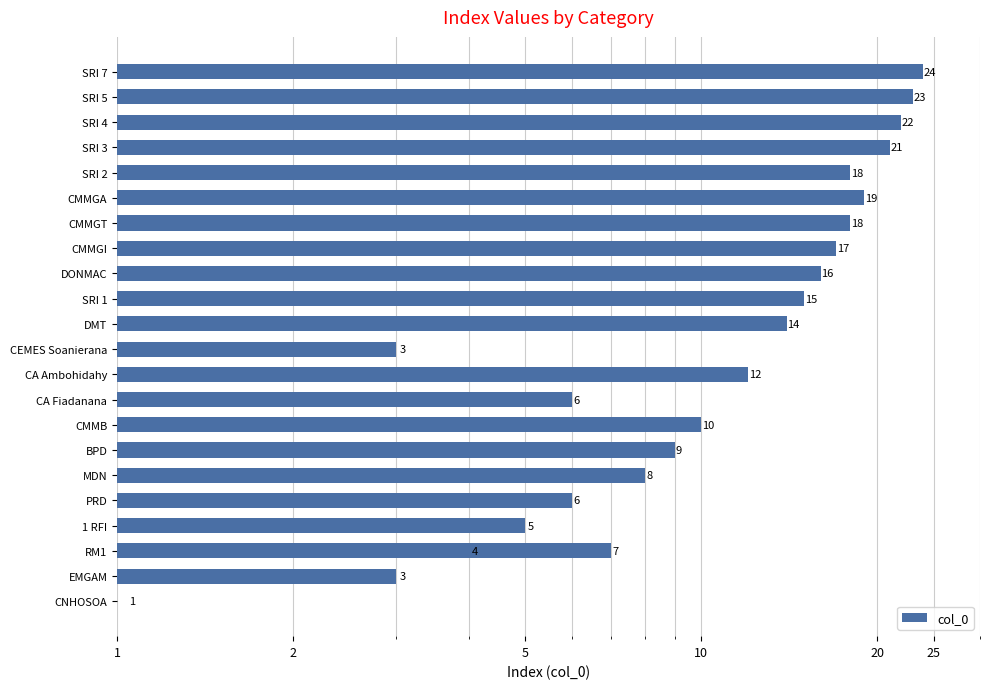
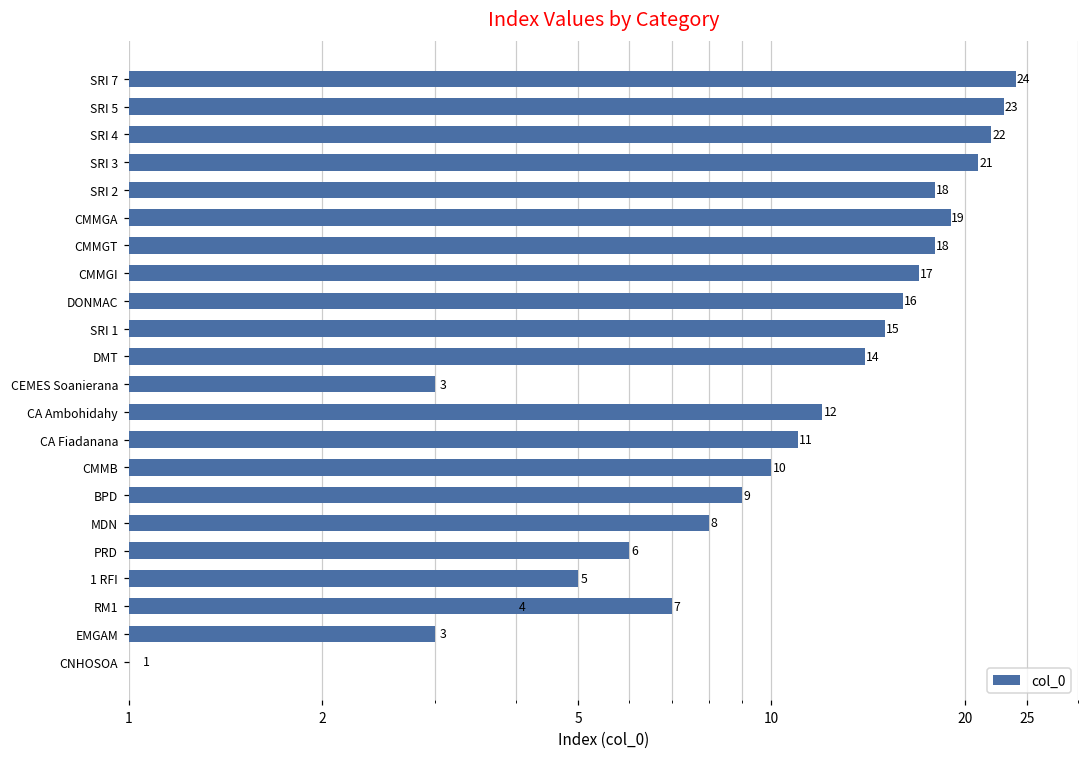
CA Fiadanana: 6 -> 11
